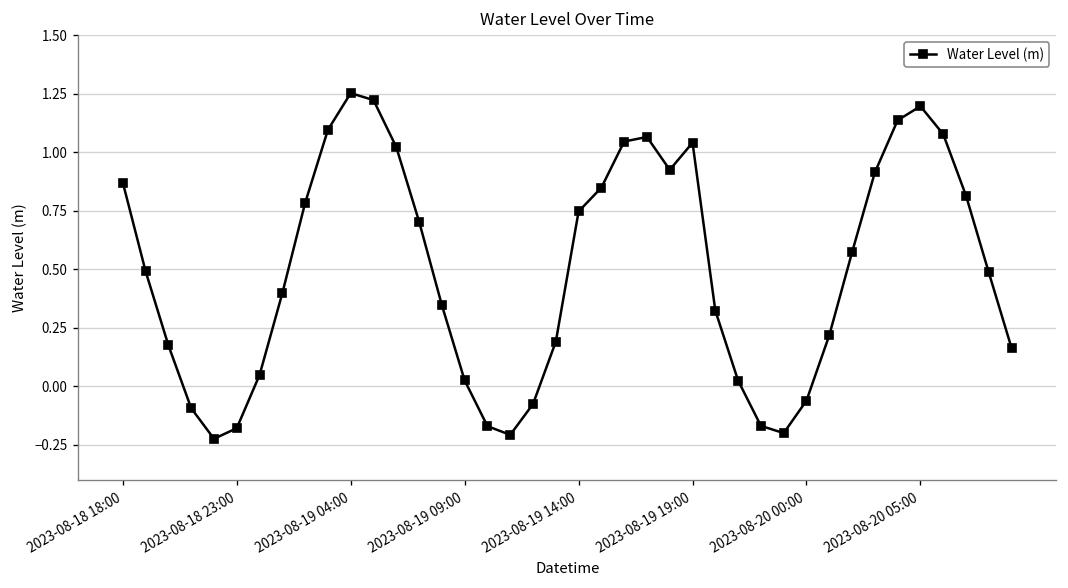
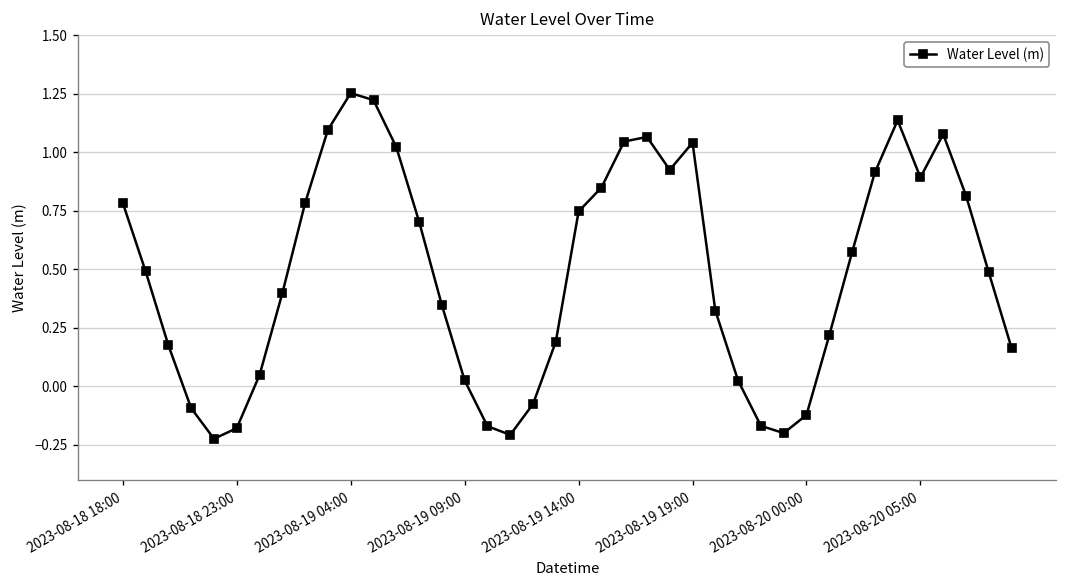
2023-08-18 18:00: 0.87 -> 0.78
2023-08-20 00:00: -0.06 -> -0.12
2023-08-20 05:00: 1.20 -> 0.89
